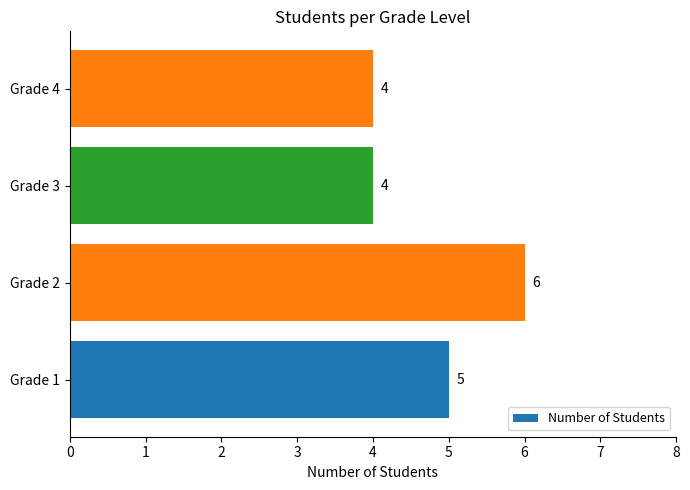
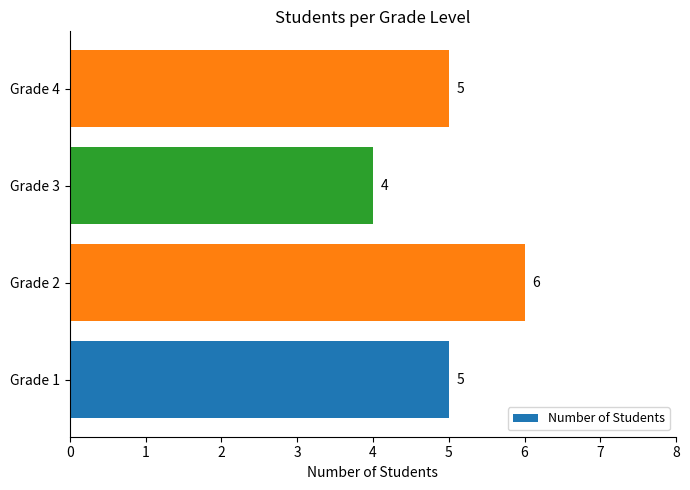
Grade 4: 4 -> 5
